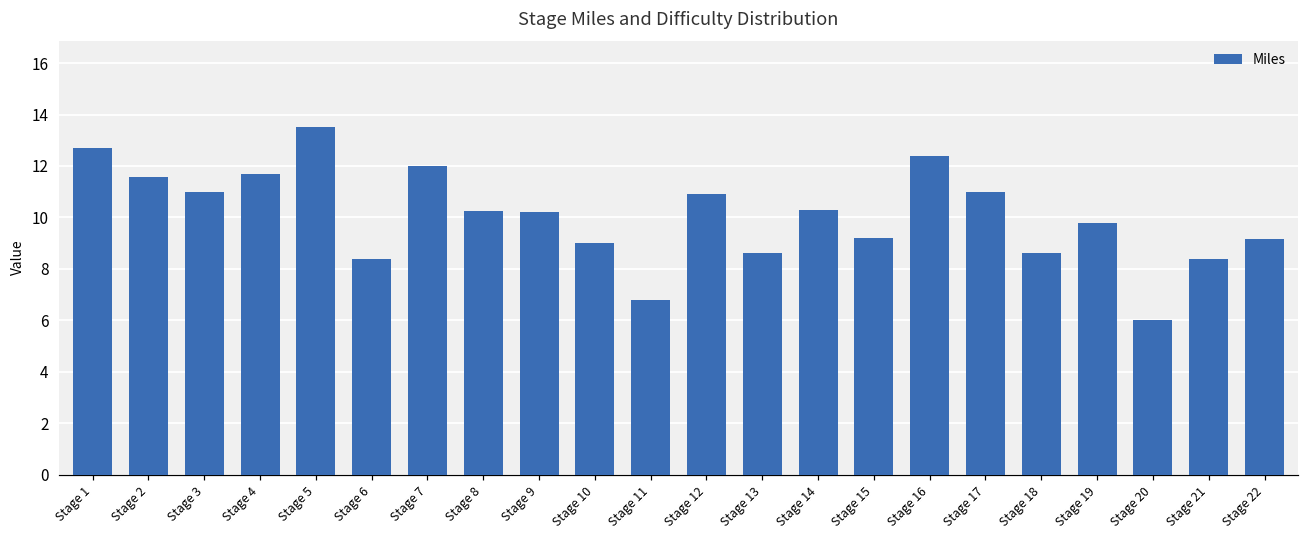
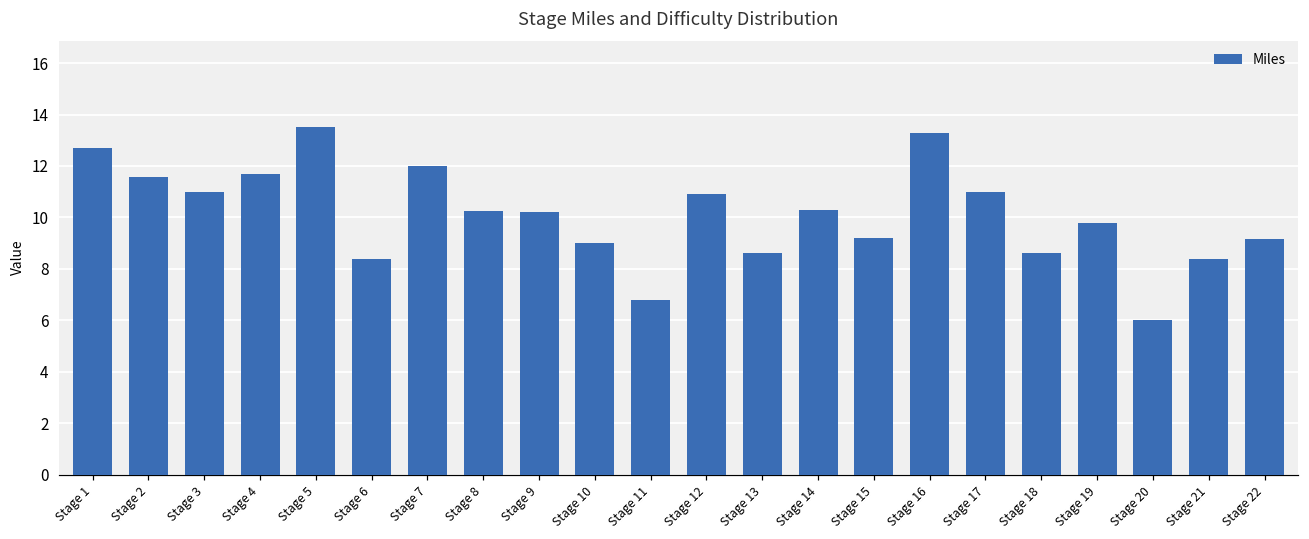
Stage 16: 12.4 -> 13.3
